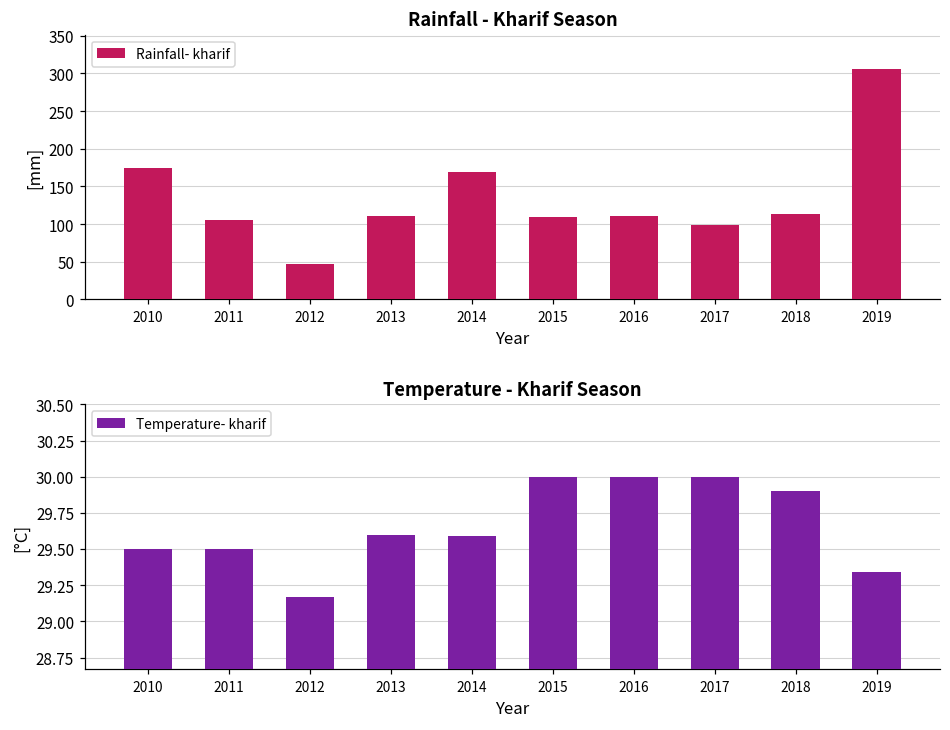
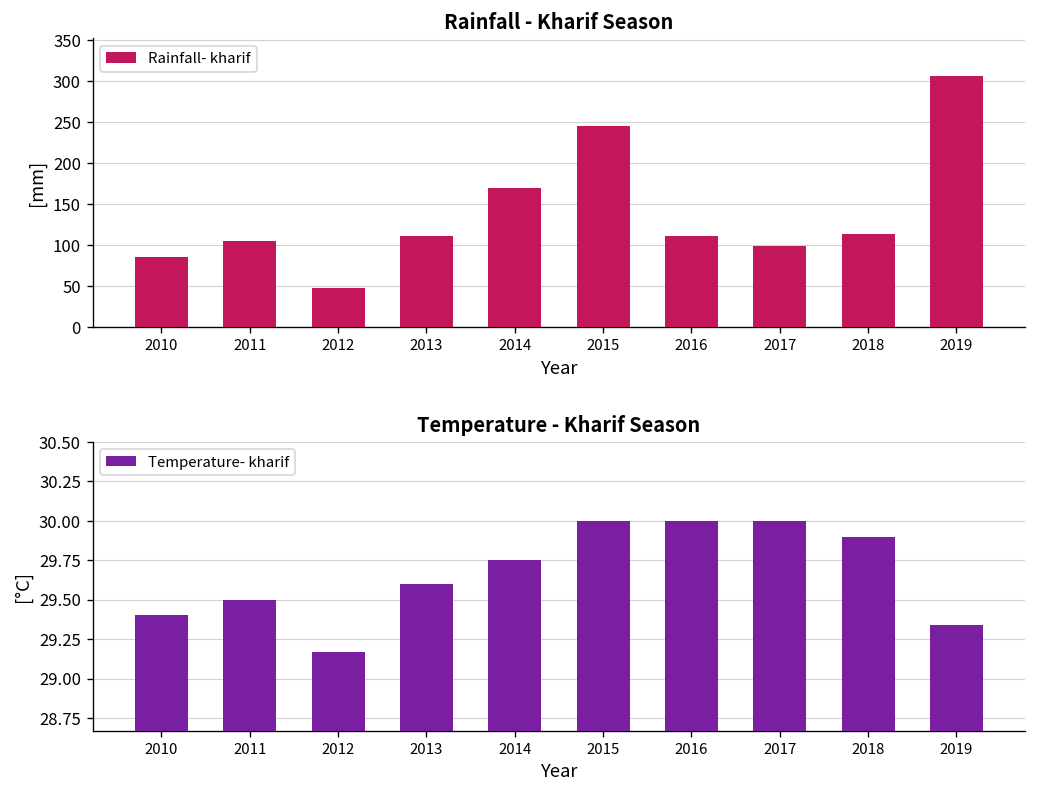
Rainfall - Kharif Season, 2010: 170 -> 90
Rainfall - Kharif Season, 2015: 110 -> 240
Temperature - Kharif Season, 2010: 29.5 -> 29.4
Temperature - Kharif Season, 2014: 29.59 -> 29.75
